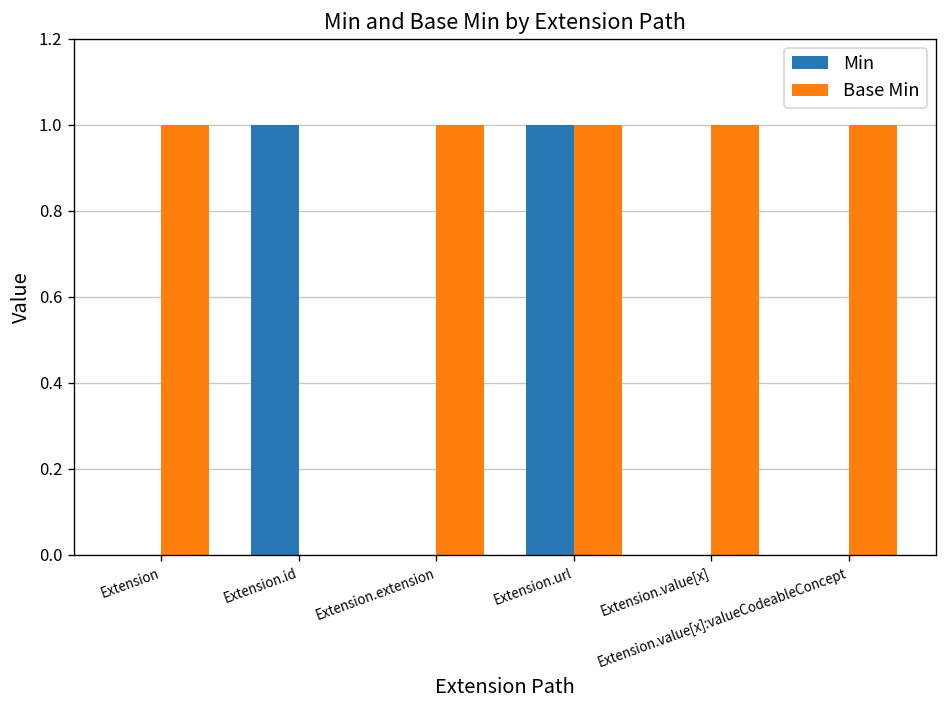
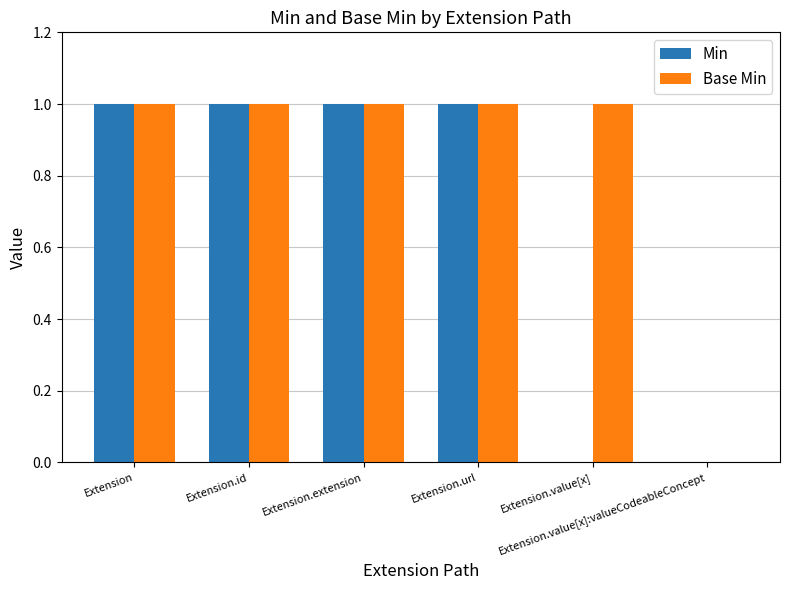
Min, Extension: 0 -> 1
Base Min, Extension.id: 0 -> 1
Min, Extension.extension: 0 -> 1
Base Min, Extension.value[x]:valueCodeableConcept: 1 -> 0
